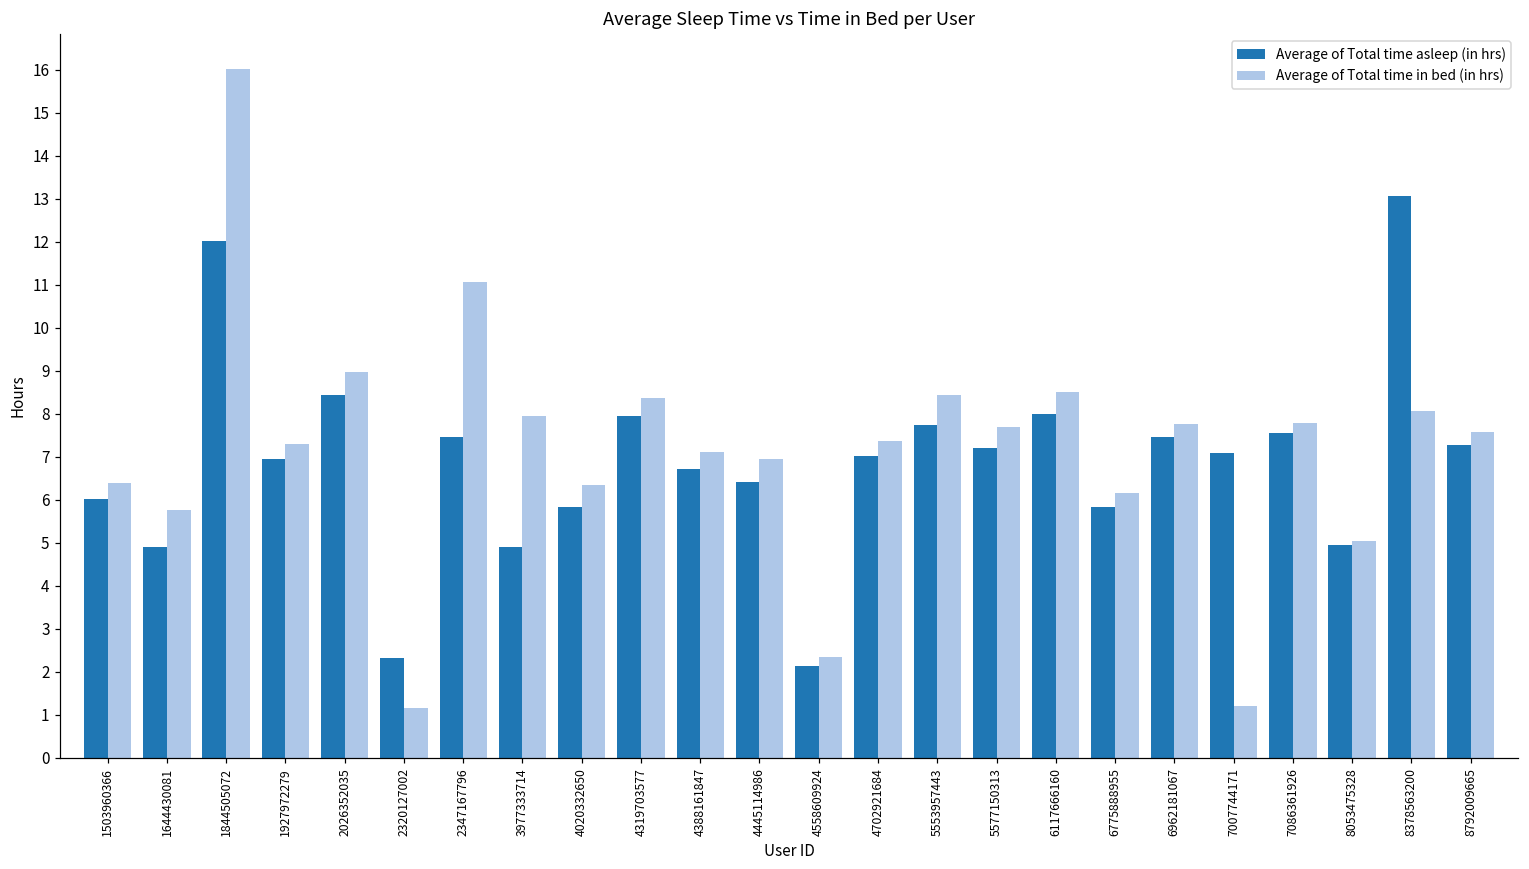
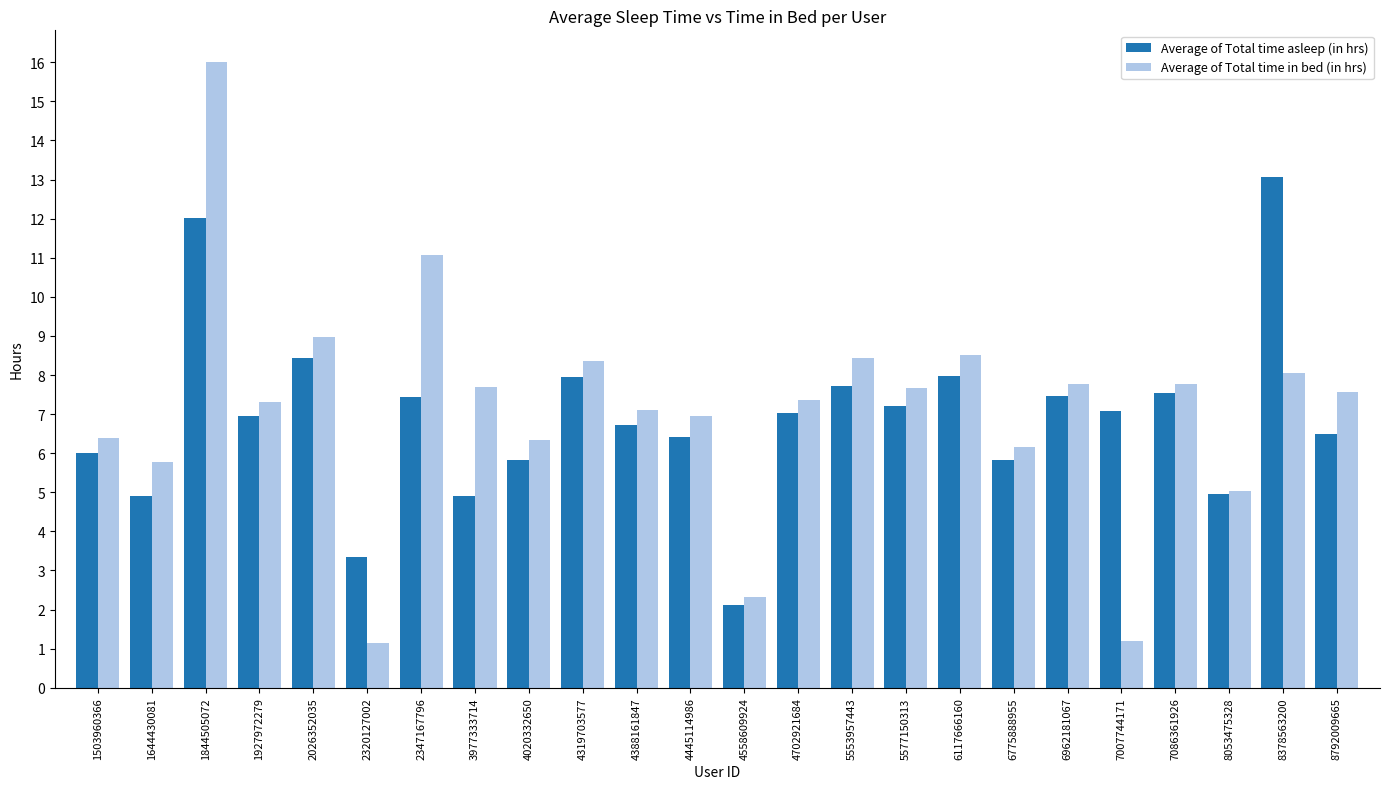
Average of Total time asleep (in hrs), 2320127002: 2.3 -> 3.3
Average of Total time in bed (in hrs), 3977333714: 7.9 -> 7.7
Average of Total time asleep (in hrs), 8792009665: 7.3 -> 6.5
